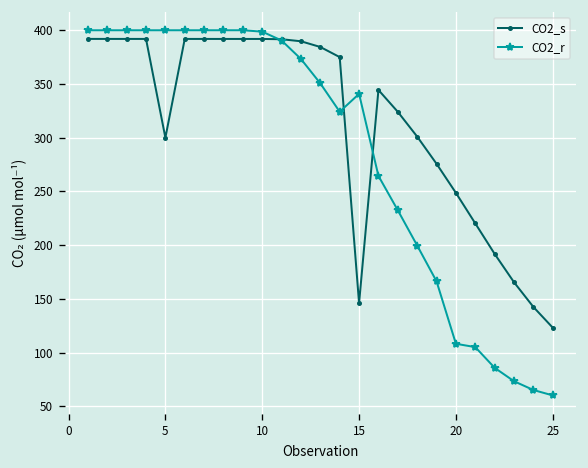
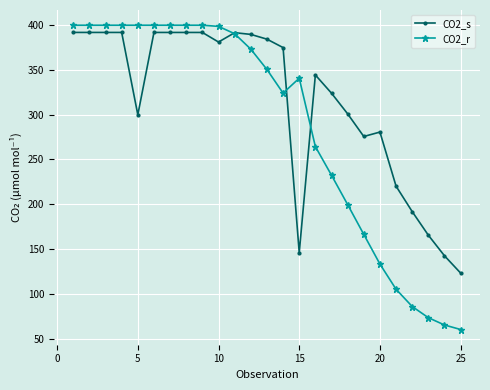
CO2_s, 10: 390 -> 380
CO2_s, 20: 250 -> 280
CO2_r, 20: 110 -> 130
